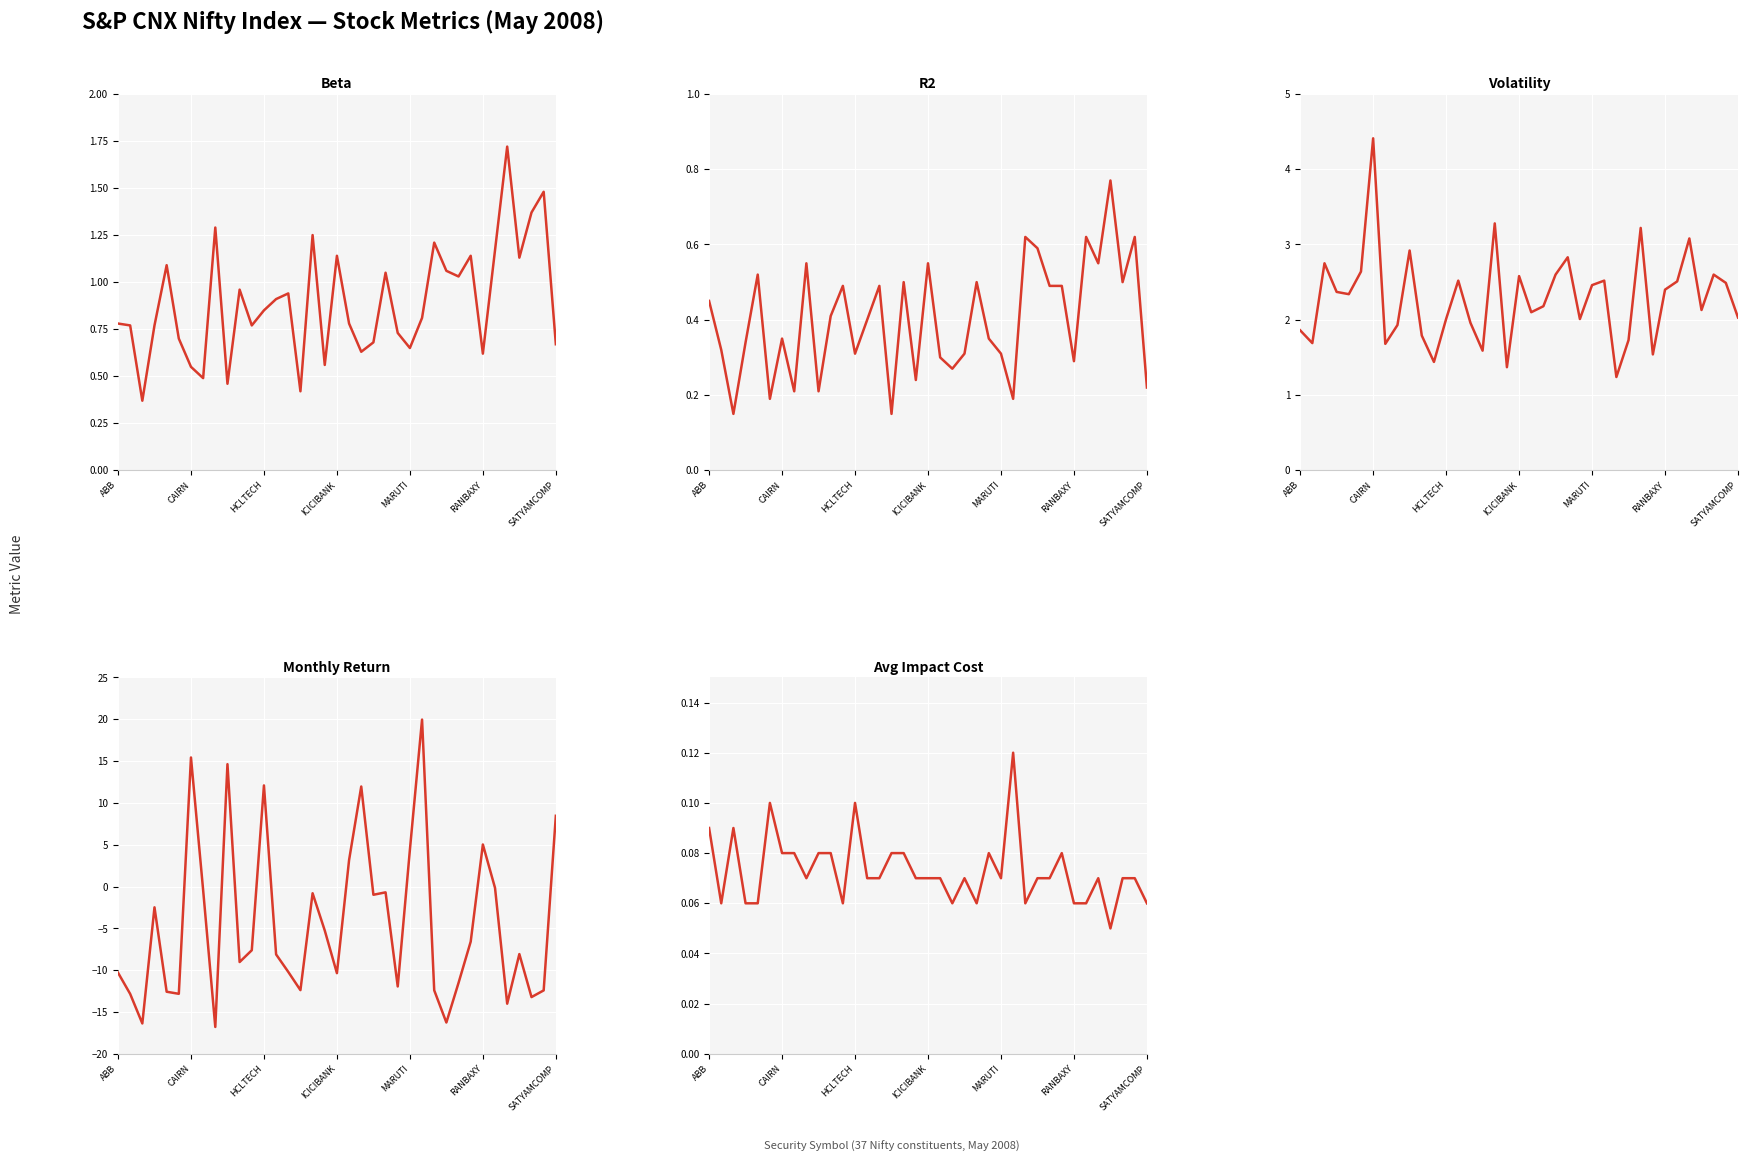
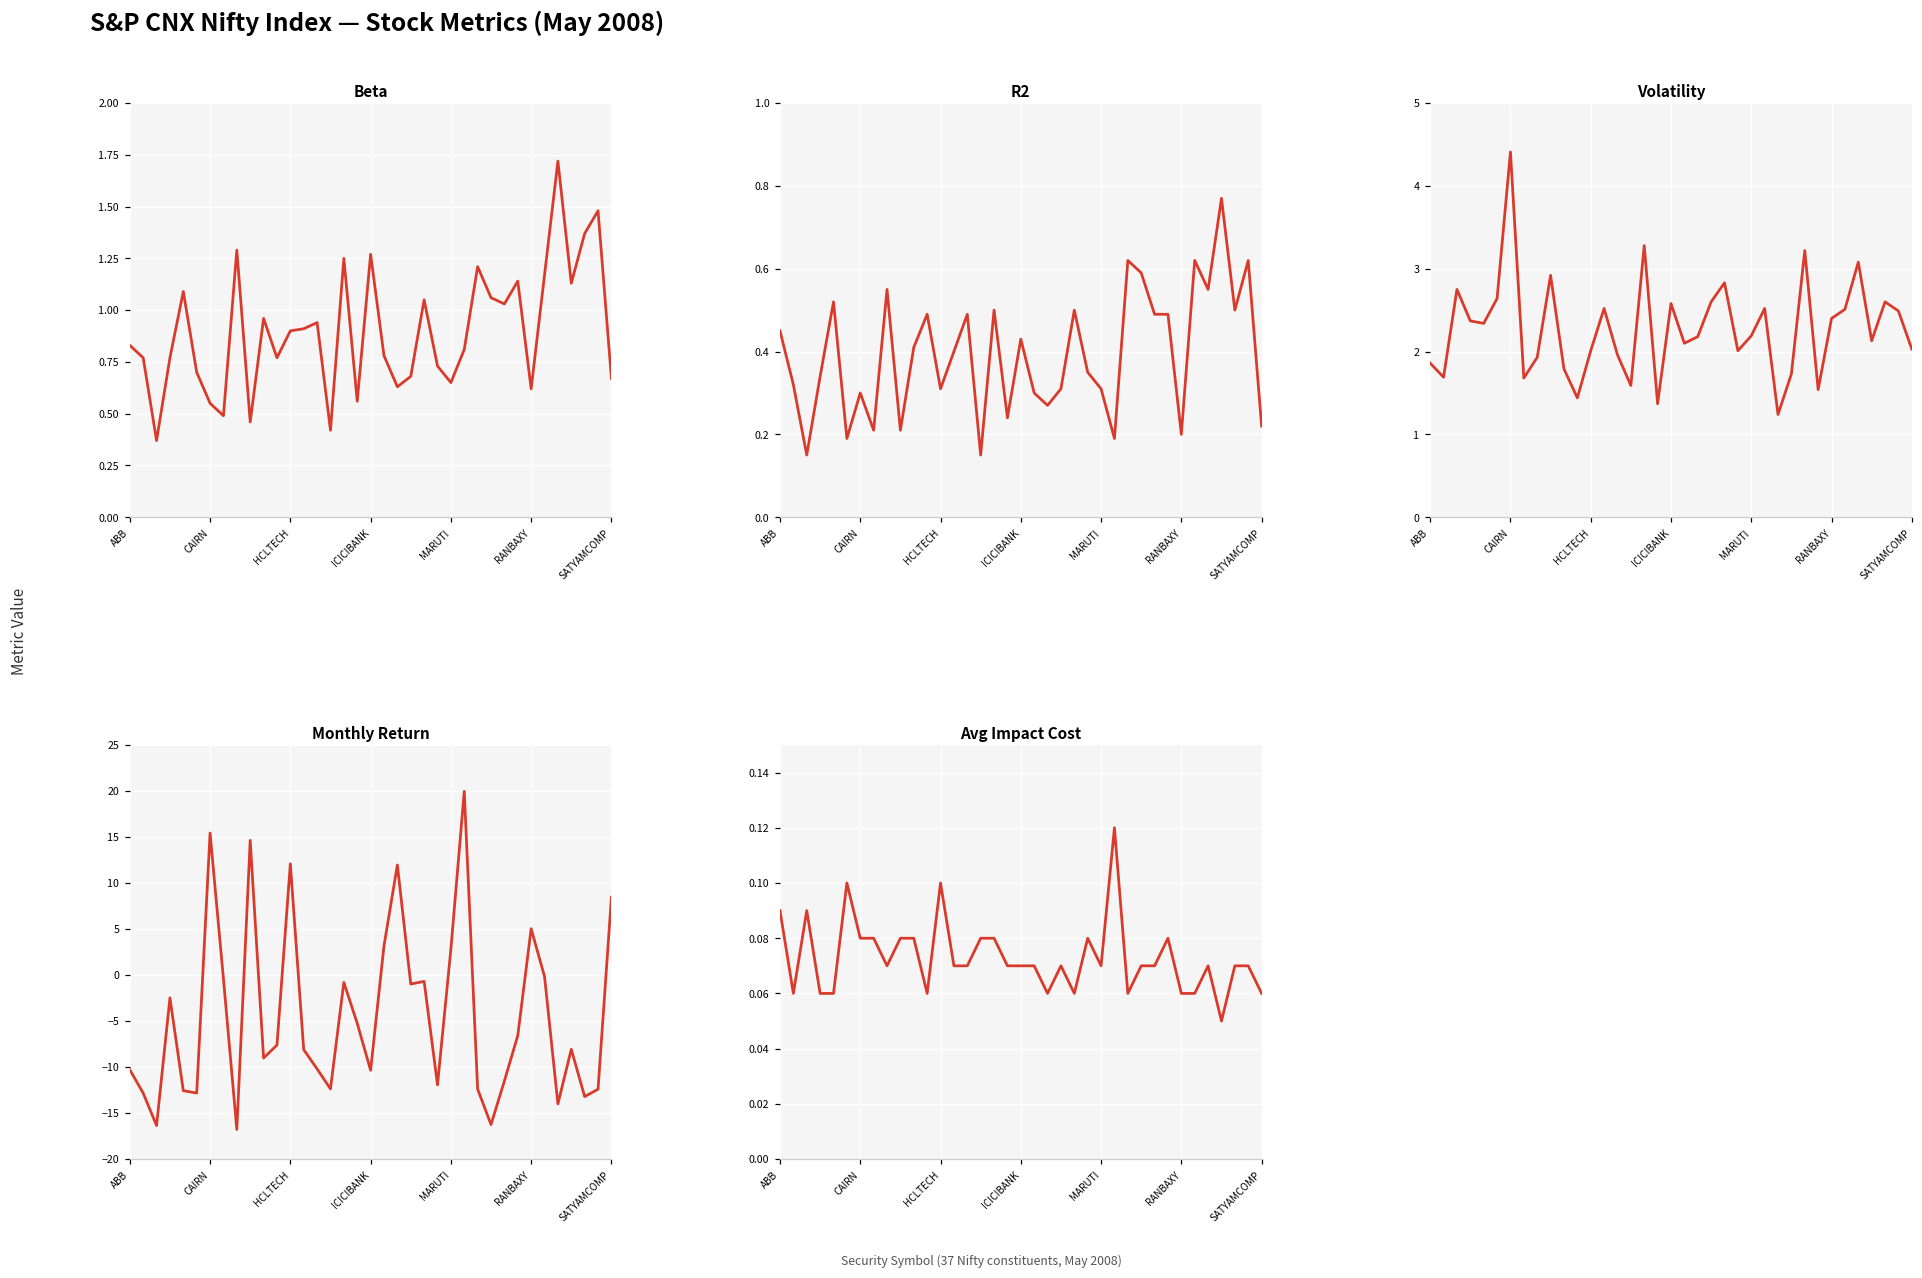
Beta, ABB: 0.78 -> 0.83
Beta, HCLTECH: 0.85 -> 0.90
Beta, ICICIBANK: 1.14 -> 1.27
R2, CAIRN: 0.35 -> 0.30
R2, ICICIBANK: 0.55 -> 0.43
R2, RANBAXY: 0.29 -> 0.20
Volatility, MARUTI: 2.5 -> 2.2
Monthly Return, MARUTI: 4 -> 3
